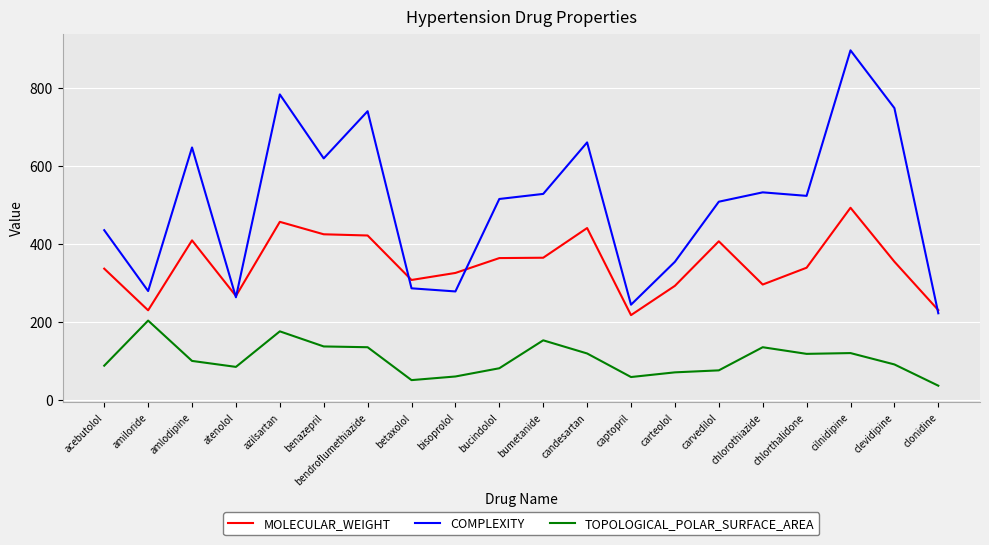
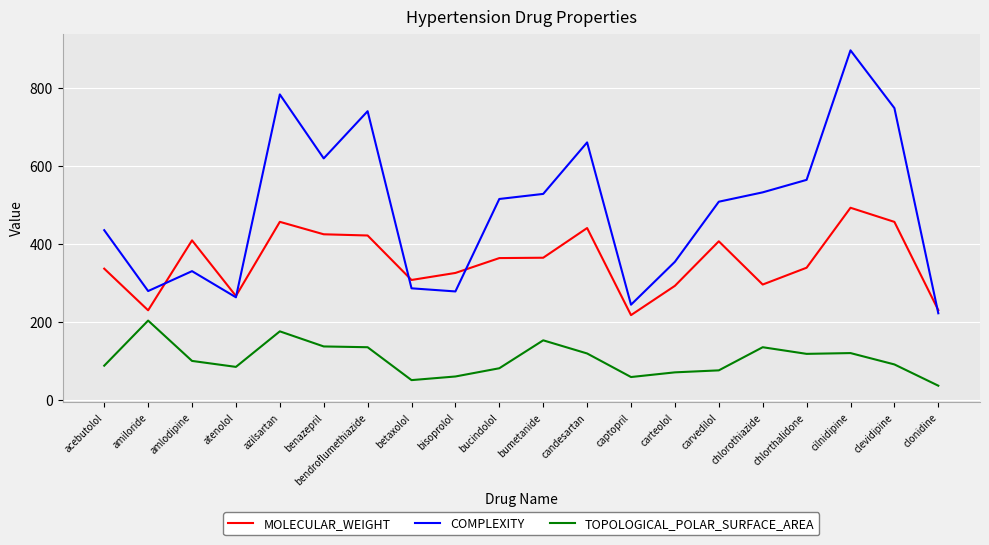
COMPLEXITY, amlodipine: 650 -> 330
COMPLEXITY, chlorthalidone: 520 -> 560
MOLECULAR_WEIGHT, clevidipine: 350 -> 460
